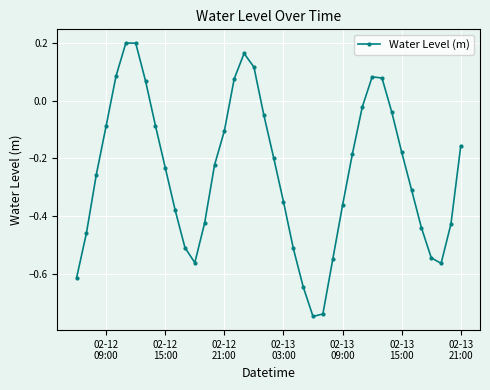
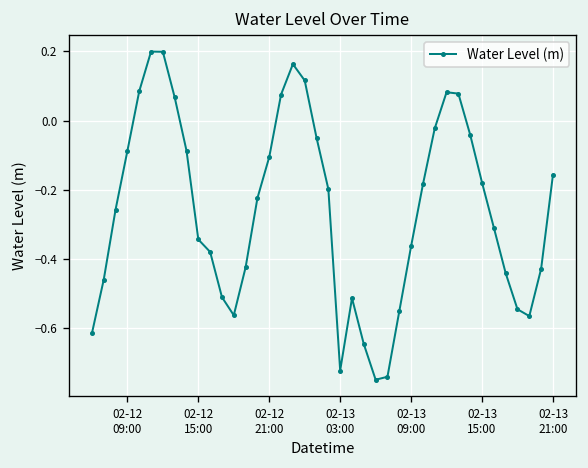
02-12 15:00: -0.23 -> -0.34
02-13 03:00: -0.35 -> -0.72
